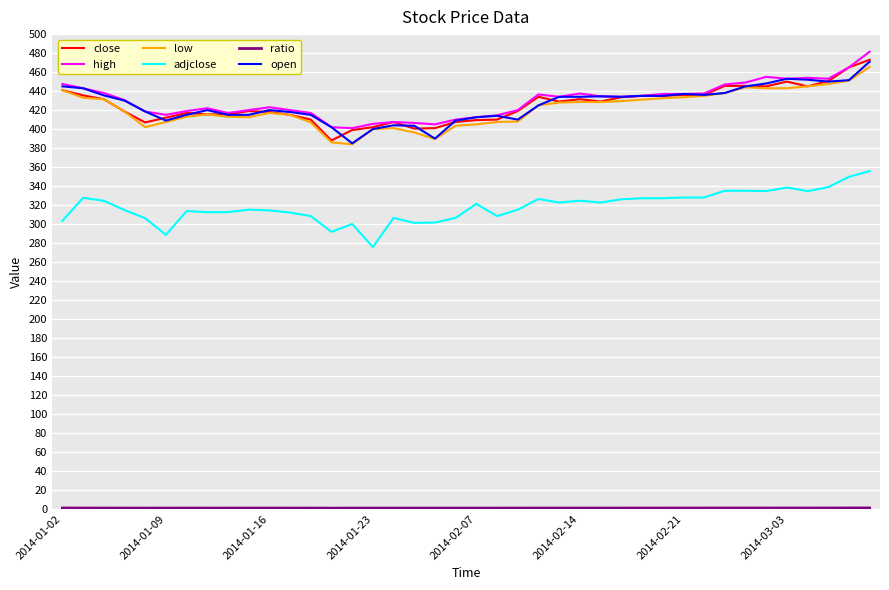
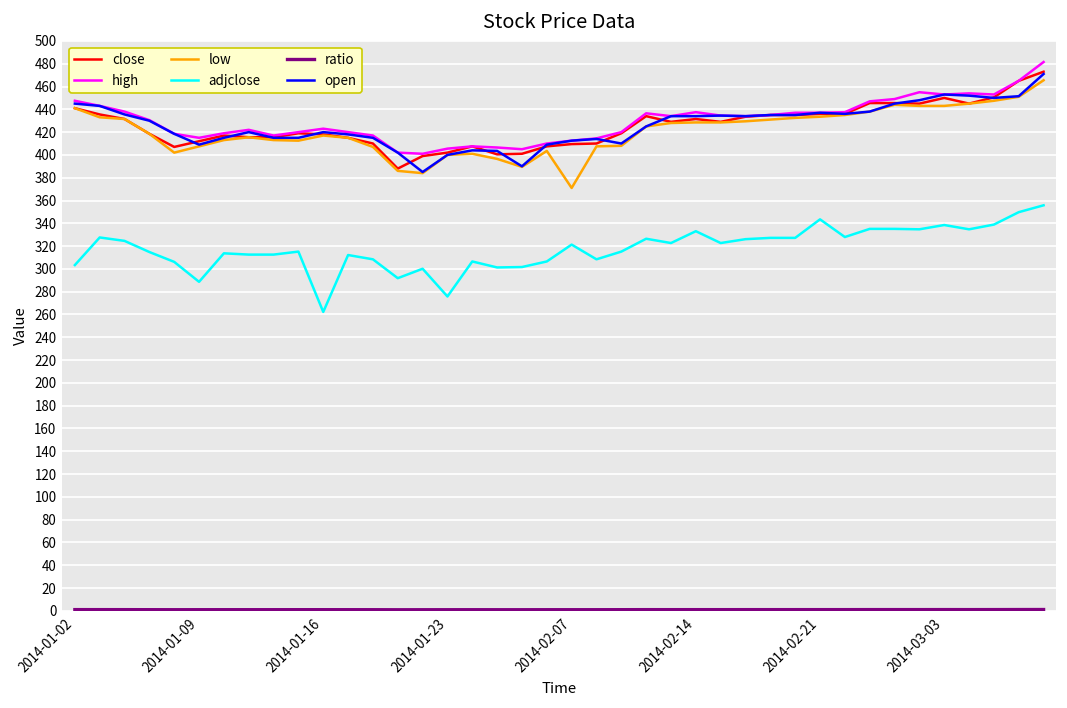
adjclose, 2014-01-16: 310 -> 260
low, 2014-02-07: 410 -> 370
adjclose, 2014-02-14: 320 -> 330
adjclose, 2014-02-21: 330 -> 340
